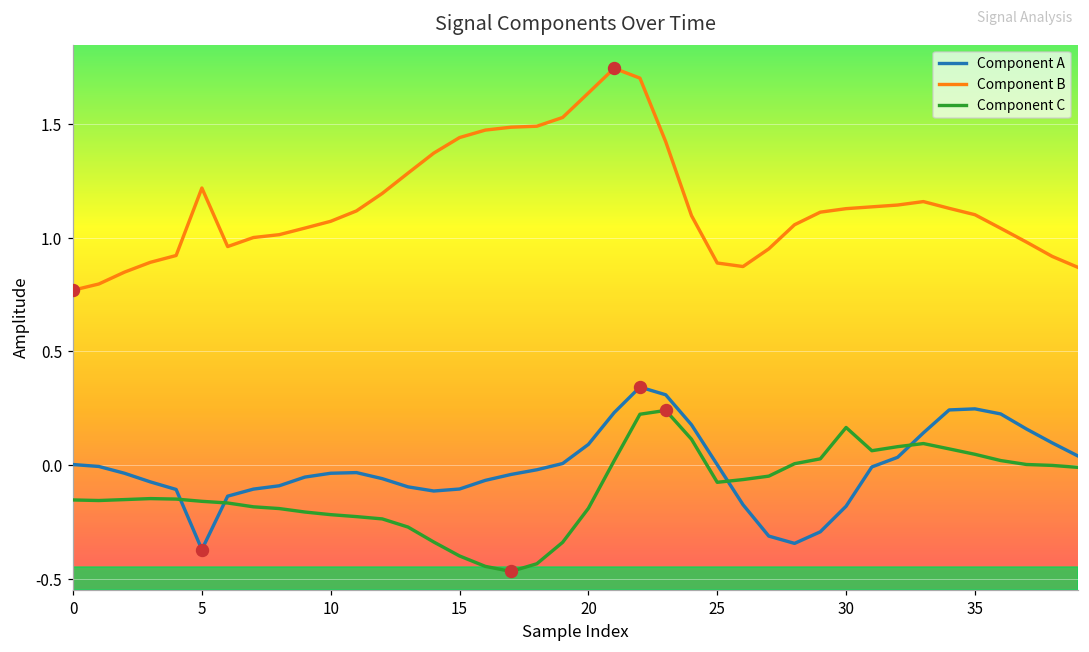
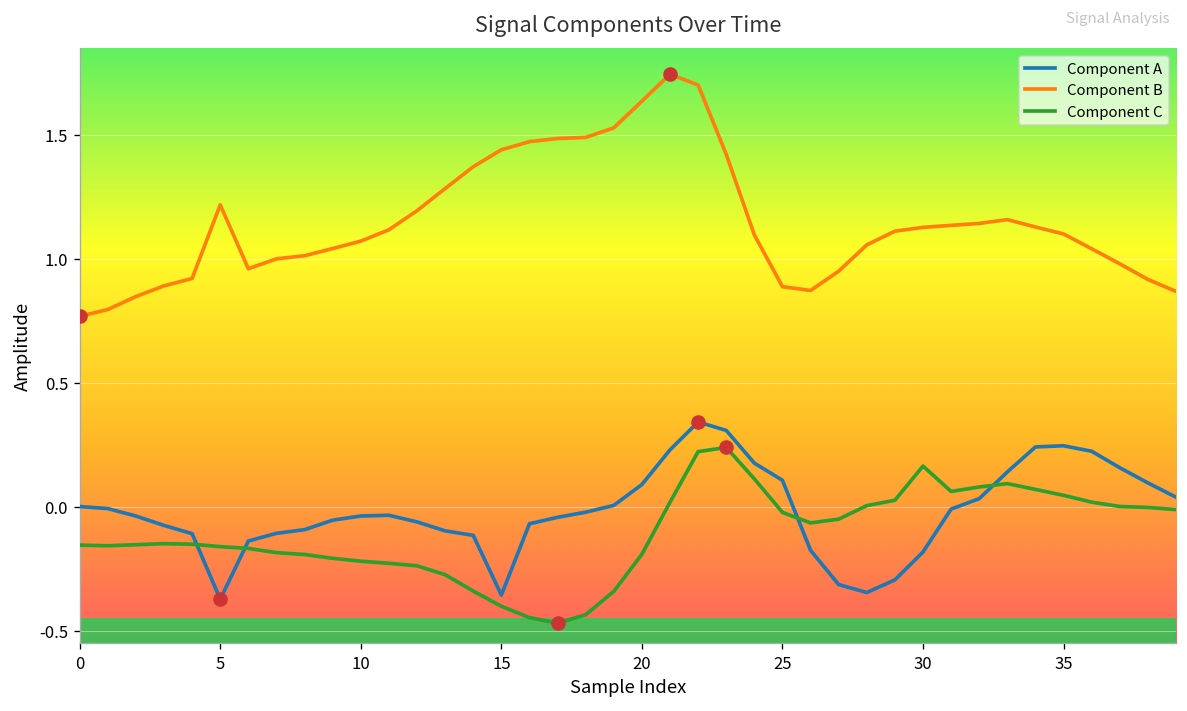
Component A, 15: -0.11 -> -0.35
Component A, 25: 0.00 -> 0.11
Component C, 25: -0.08 -> -0.02
